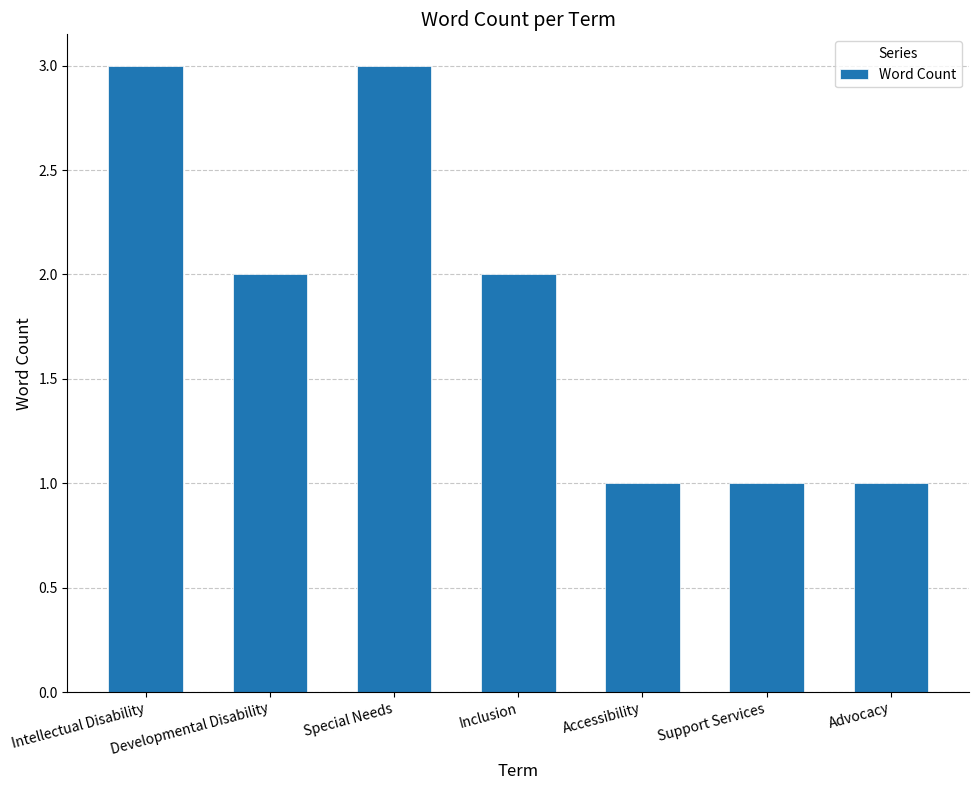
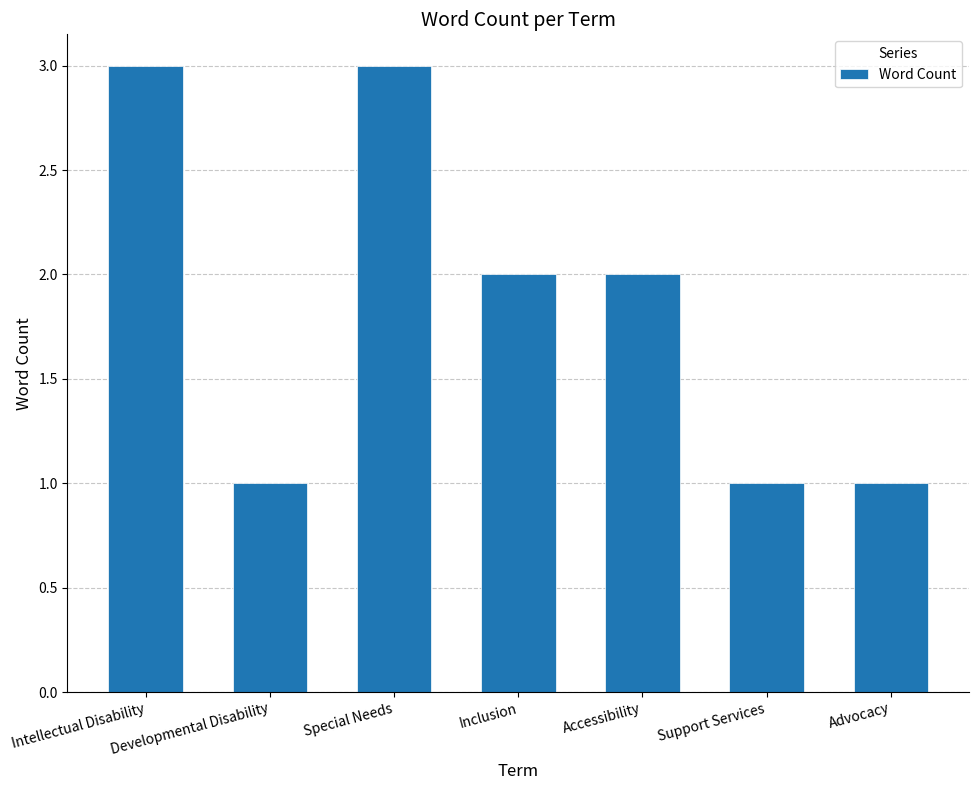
Developmental Disability: 2 -> 1
Accessibility: 1 -> 2
